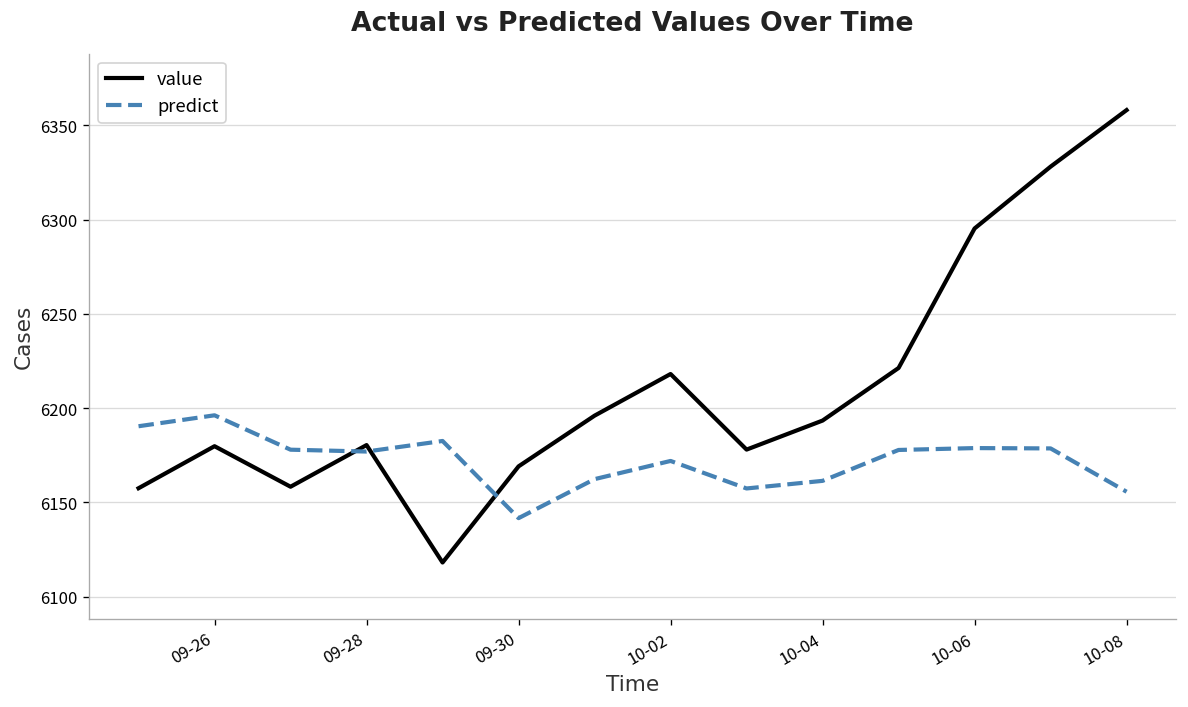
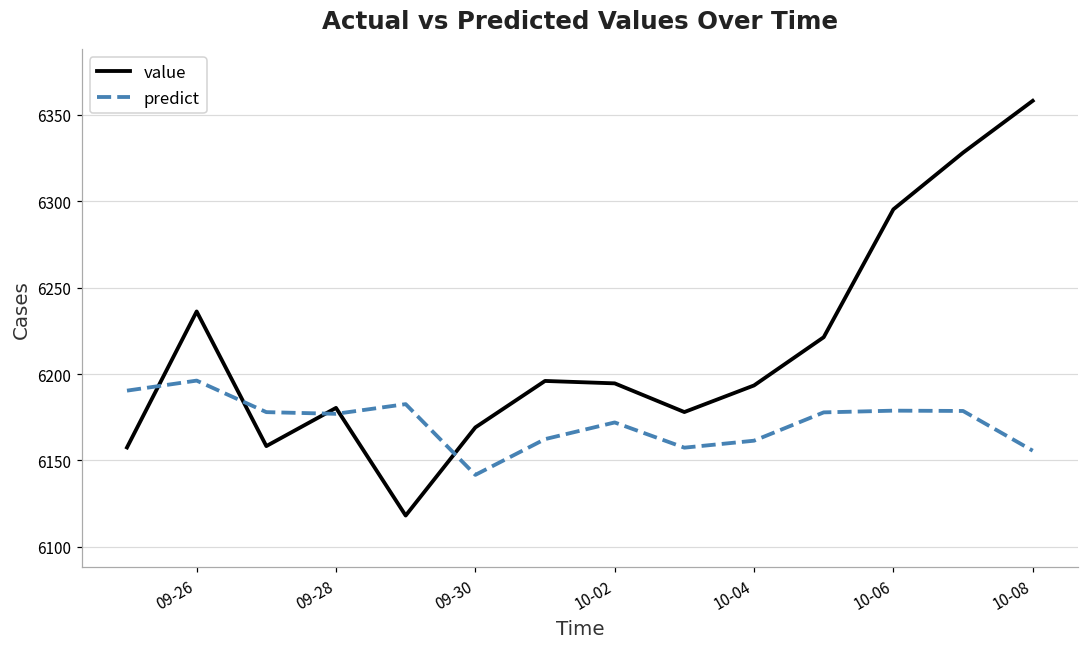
value, 09-26: 6180 -> 6236
value, 10-02: 6218 -> 6195
